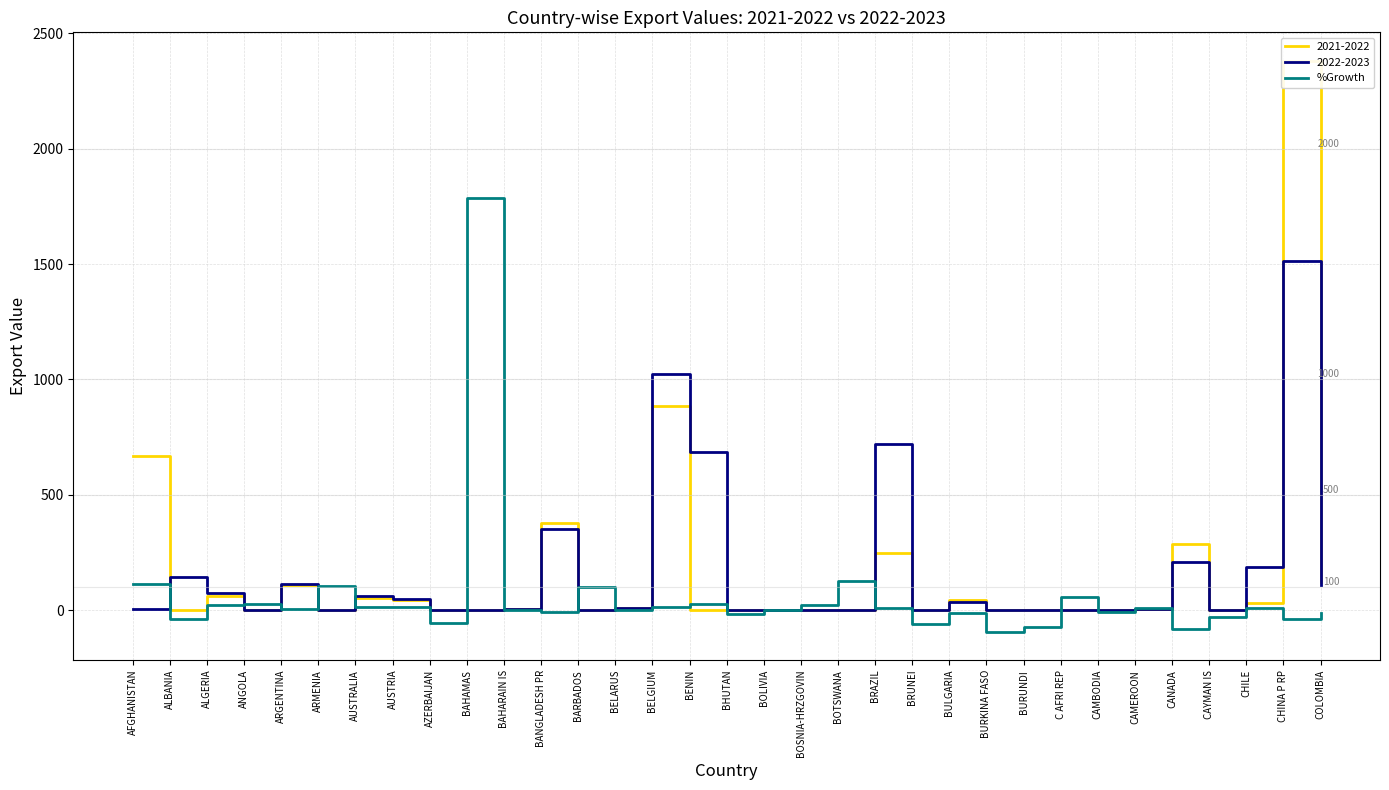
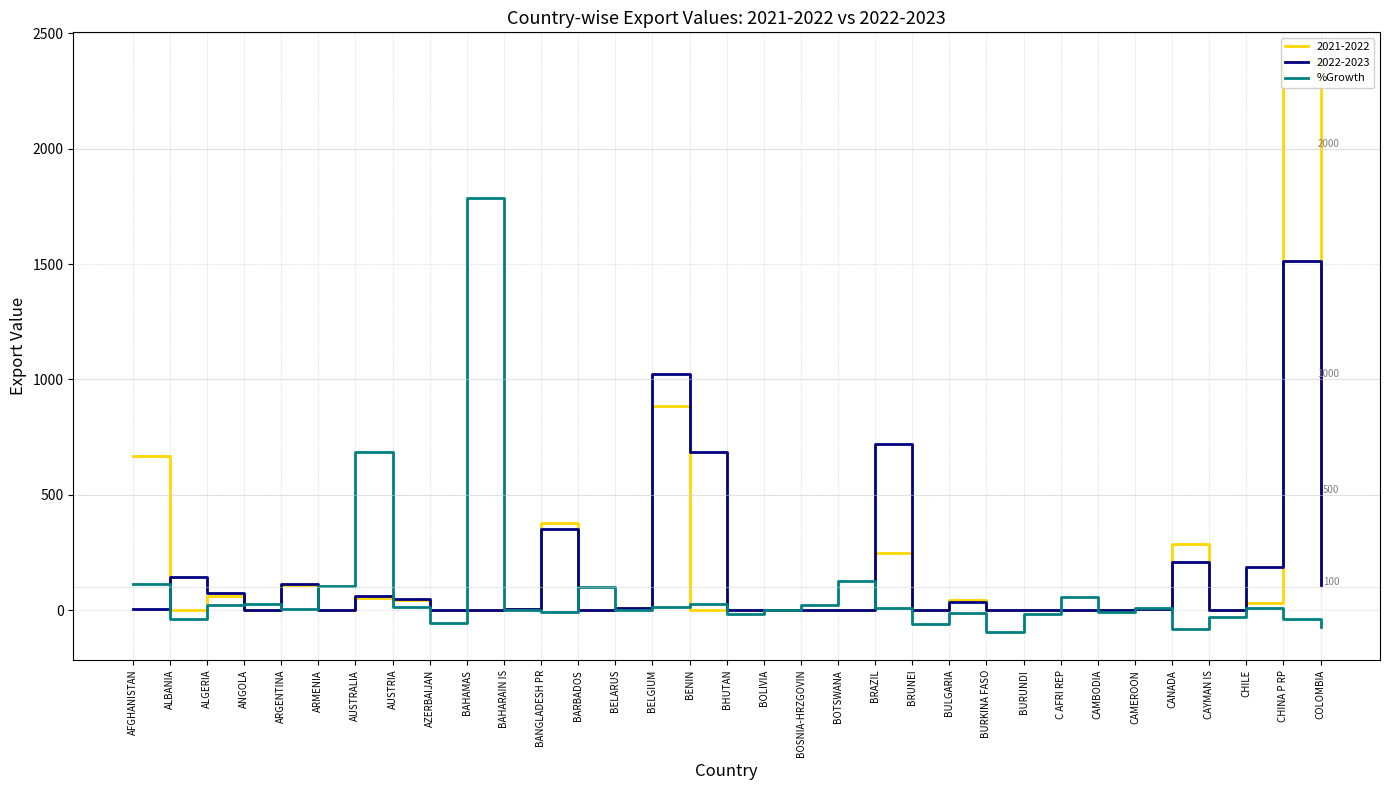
%Growth, AUSTRALIA: 20 -> 690
%Growth, BURUNDI: -70 -> -20
%Growth, COLOMBIA: -10 -> -70
